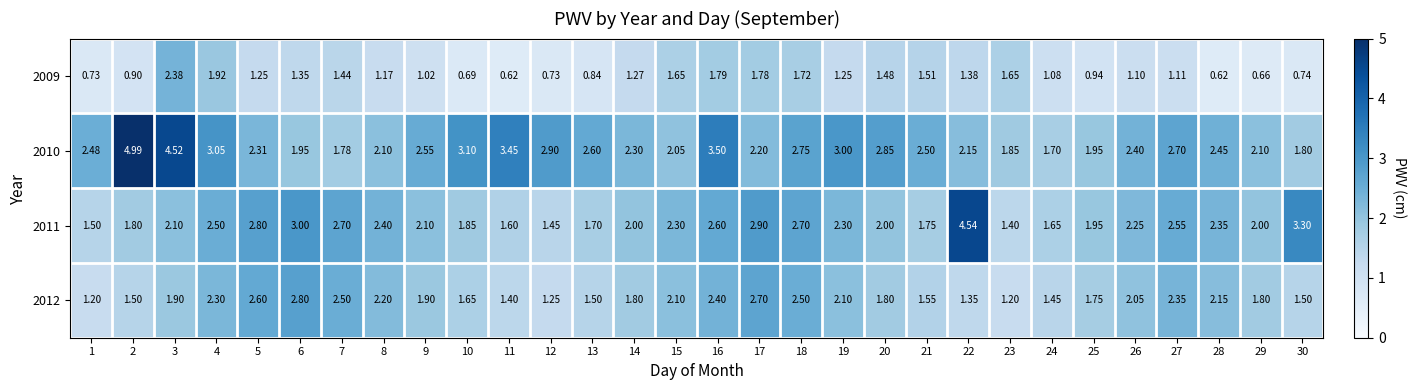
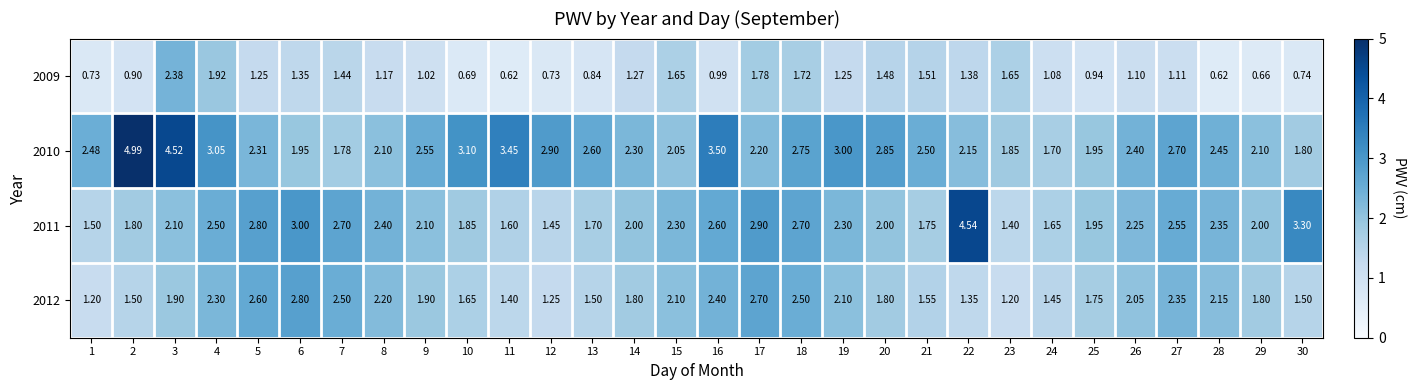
2009, 16: 1.79 -> 0.99
